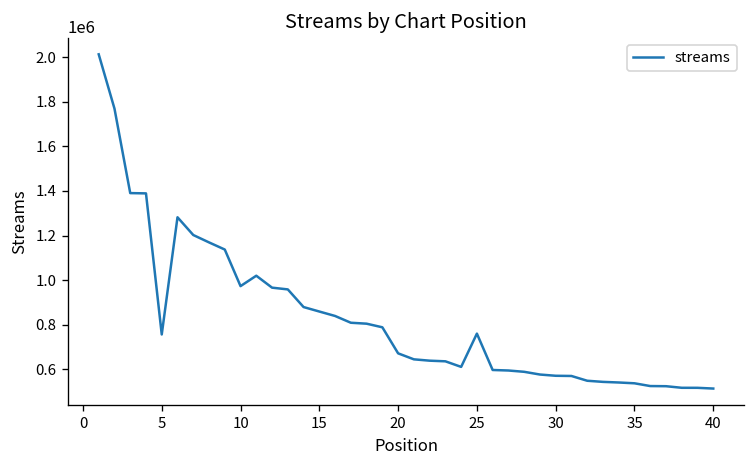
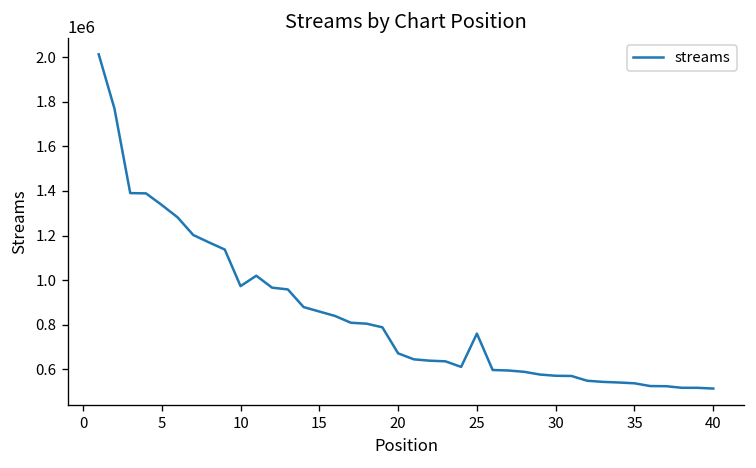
5: 760000 -> 1340000
